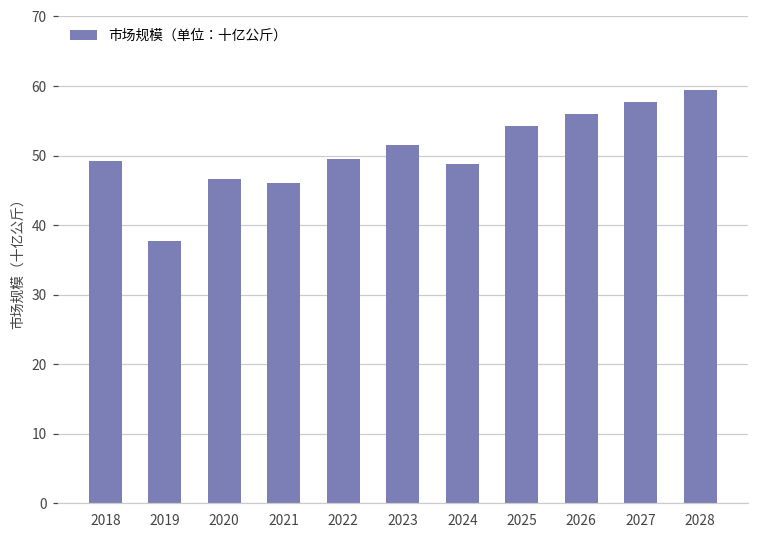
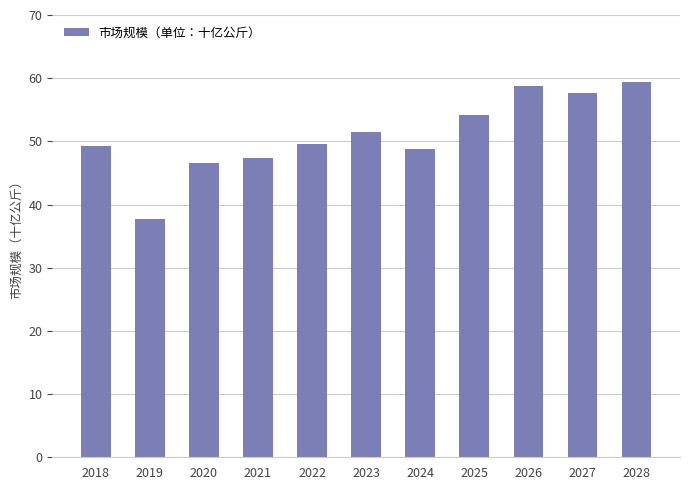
2021: 46 -> 47
2026: 56 -> 59
